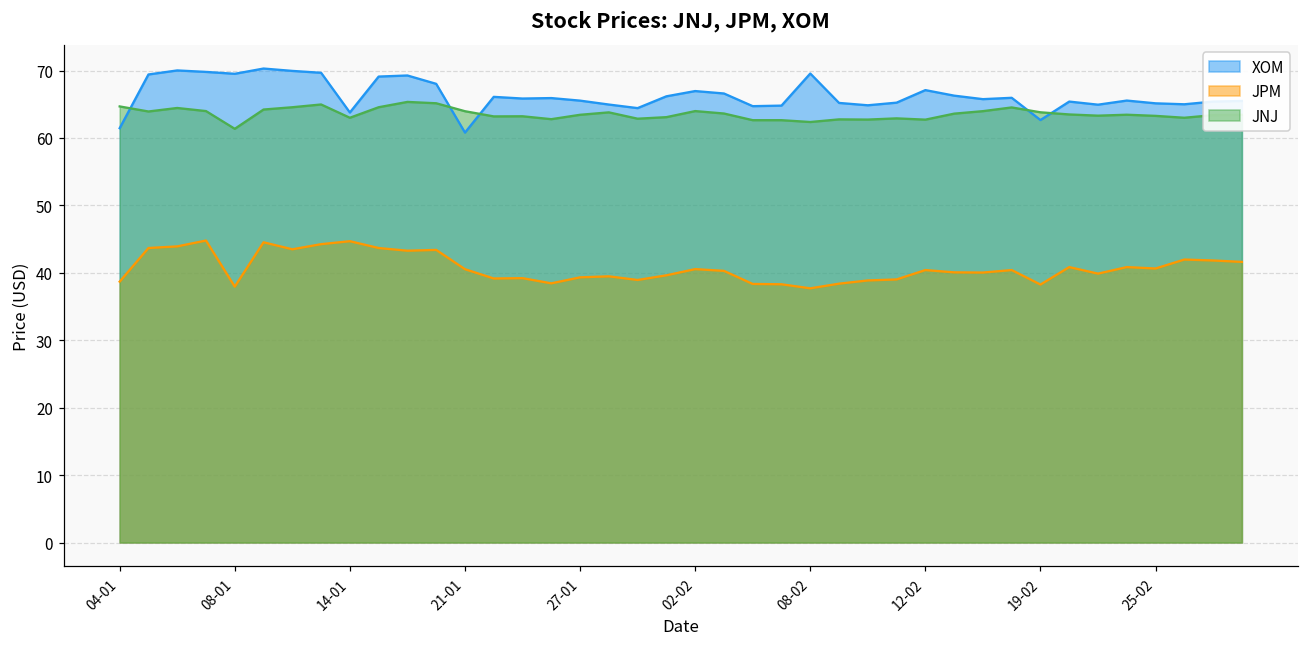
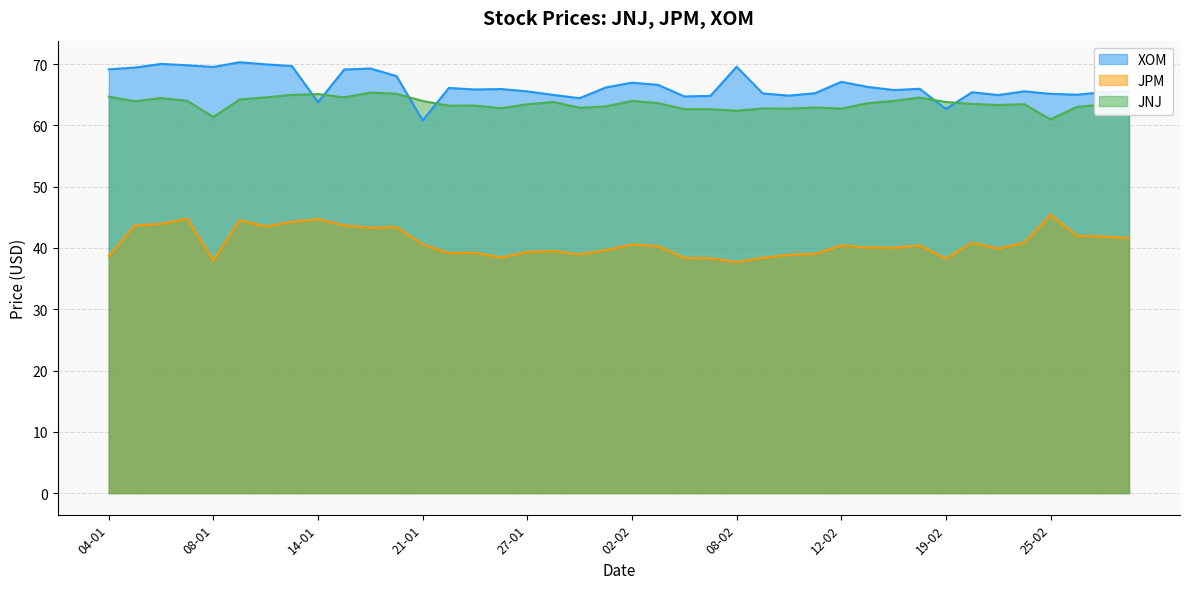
XOM, 04-01: 61 -> 69
JNJ, 14-01: 63 -> 65
JPM, 25-02: 41 -> 45
JNJ, 25-02: 63 -> 61
